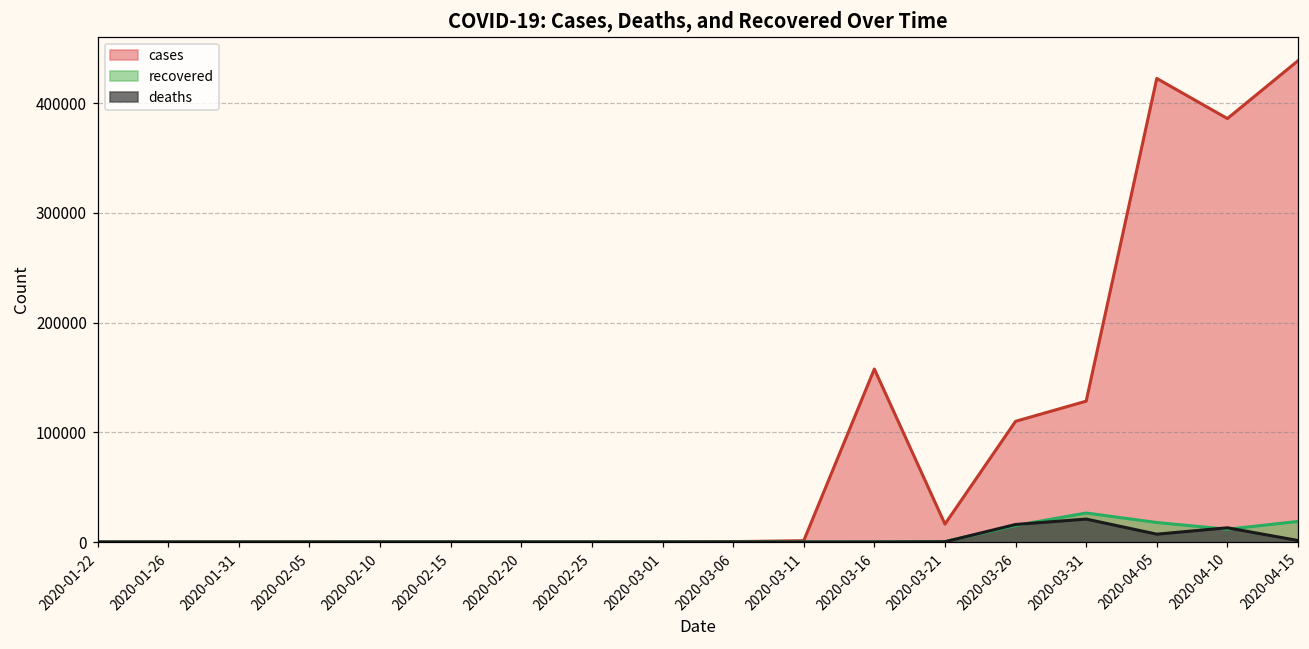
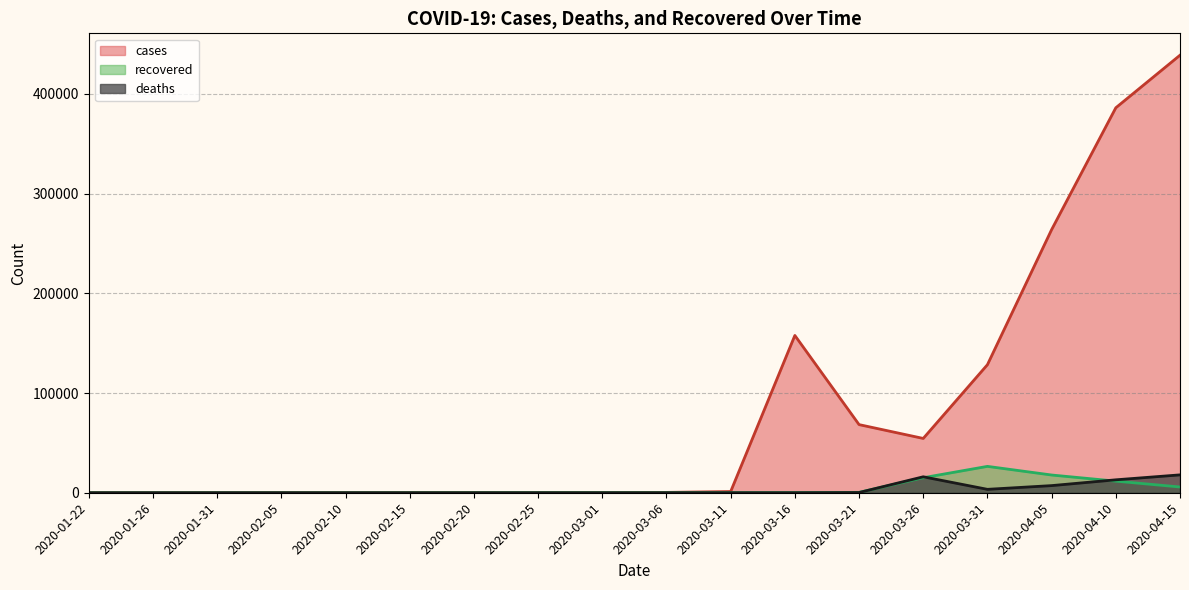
cases, 2020-03-21: 20000 -> 70000
cases, 2020-03-26: 110000 -> 50000
deaths, 2020-03-31: 20000 -> 0
cases, 2020-04-05: 420000 -> 260000
recovered, 2020-04-15: 20000 -> 10000
deaths, 2020-04-15: 0 -> 20000
